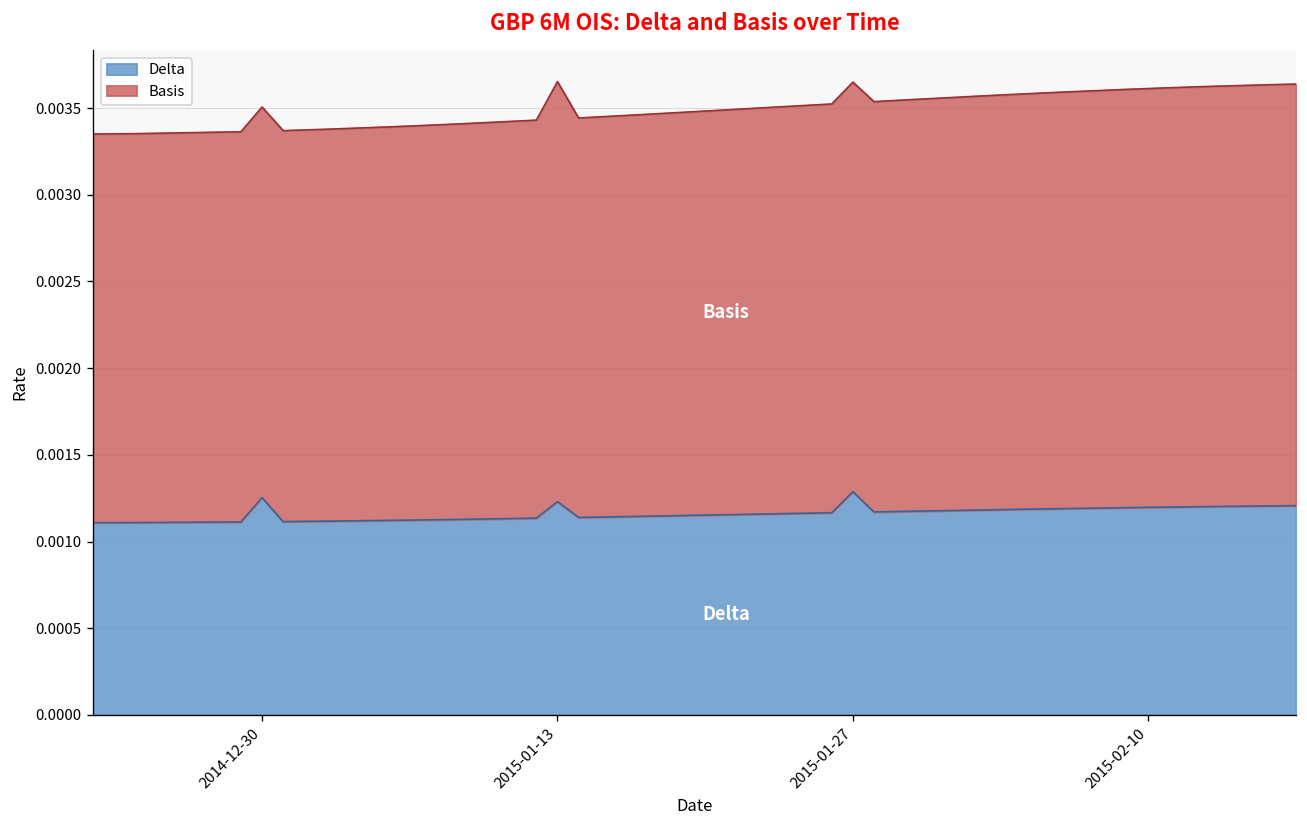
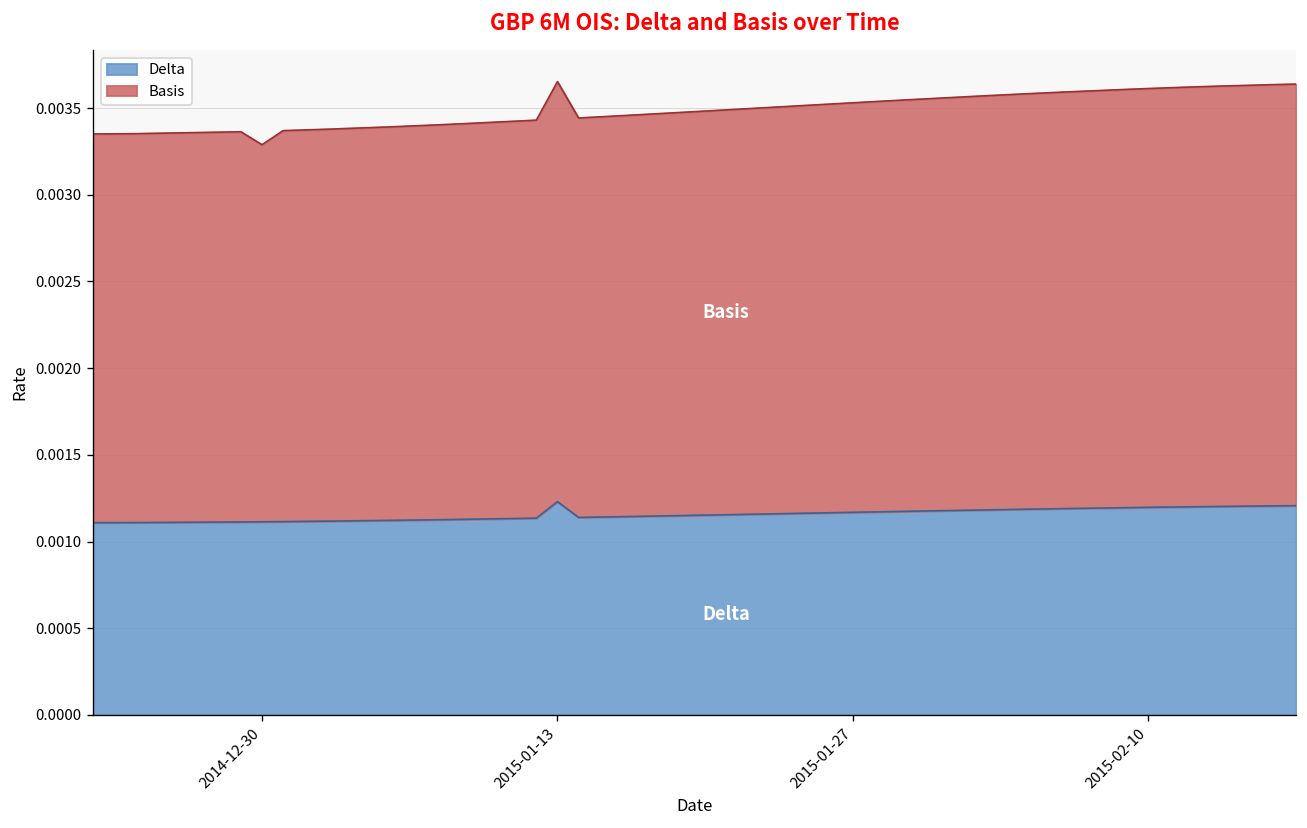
Delta, 2014-12-30: 0.00125 -> 0.00111
Basis, 2014-12-30: 0.00225 -> 0.00217
Delta, 2015-01-27: 0.00129 -> 0.00117
